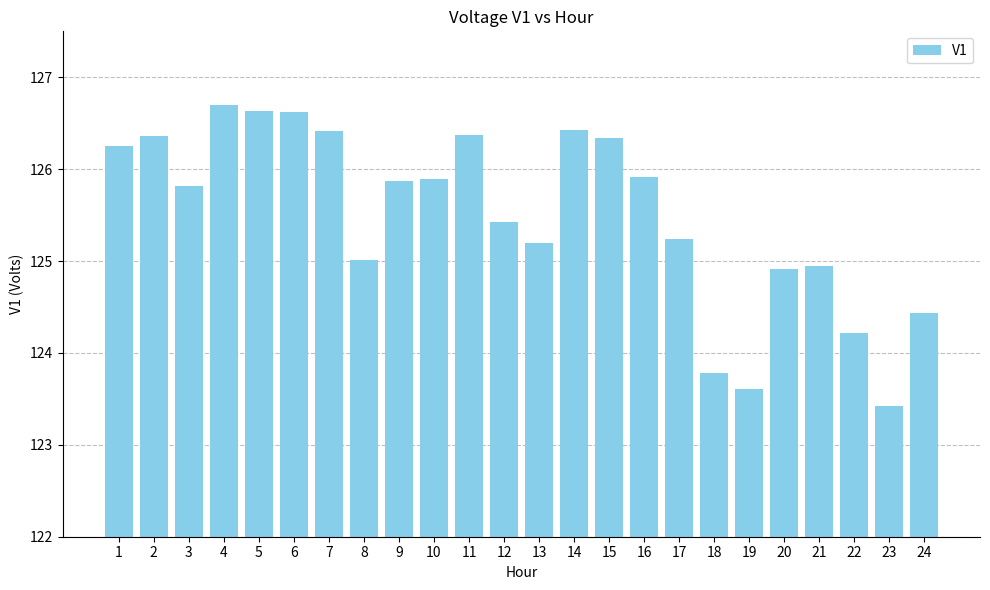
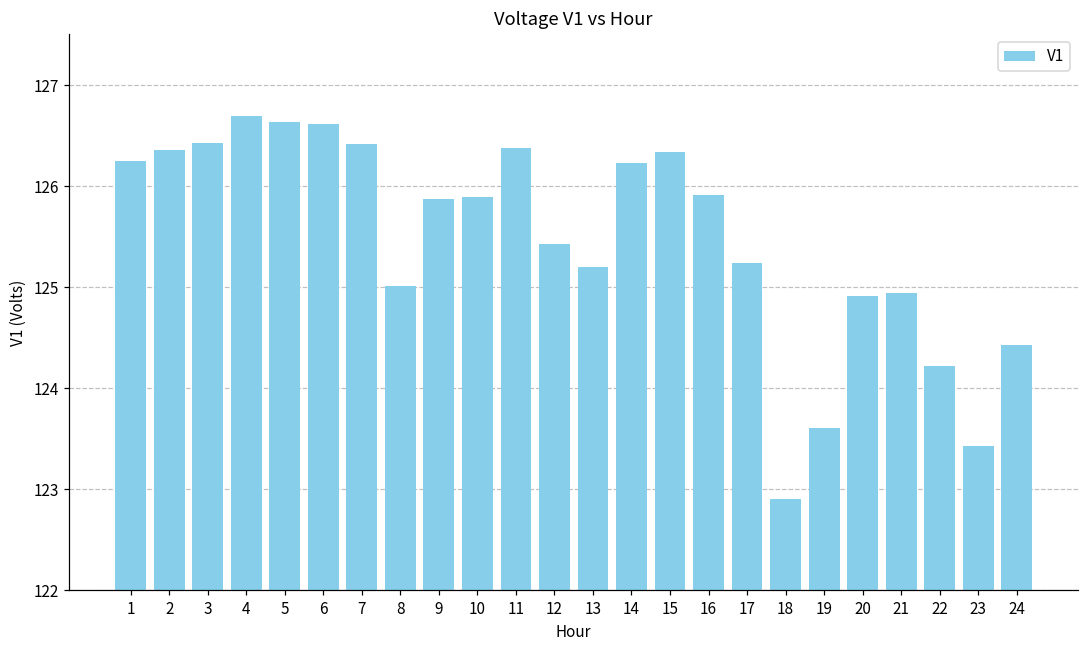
3: 125.8 -> 126.4
14: 126.4 -> 126.2
18: 123.8 -> 122.9
